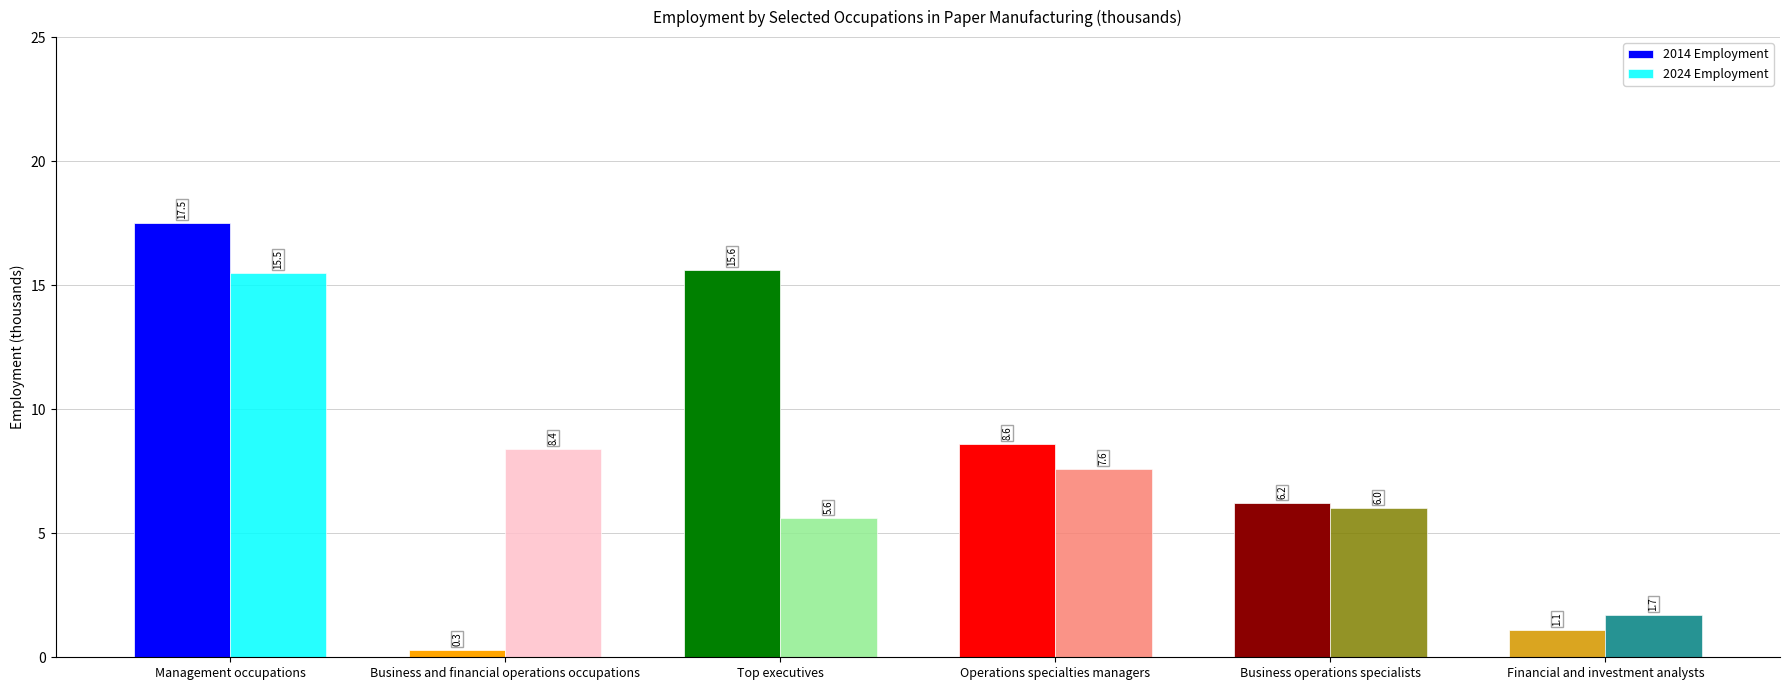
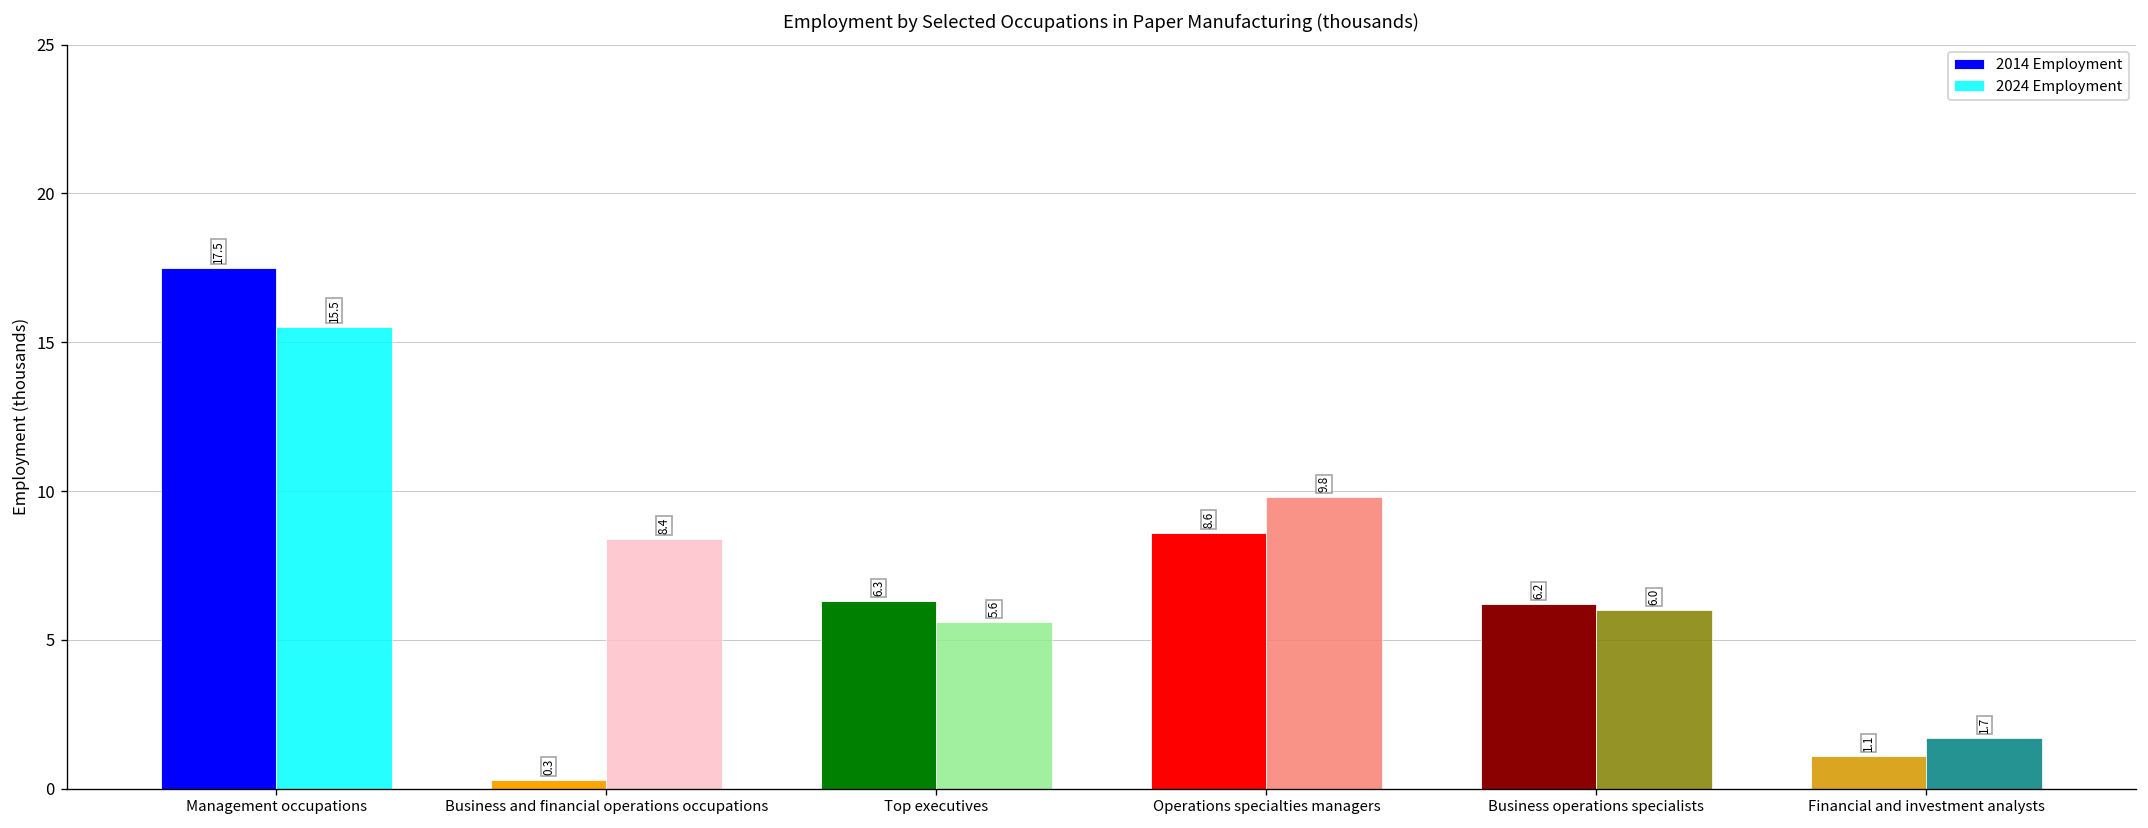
2014 Employment, Top executives: 15.6 -> 6.3
2024 Employment, Operations specialties managers: 7.6 -> 9.8
